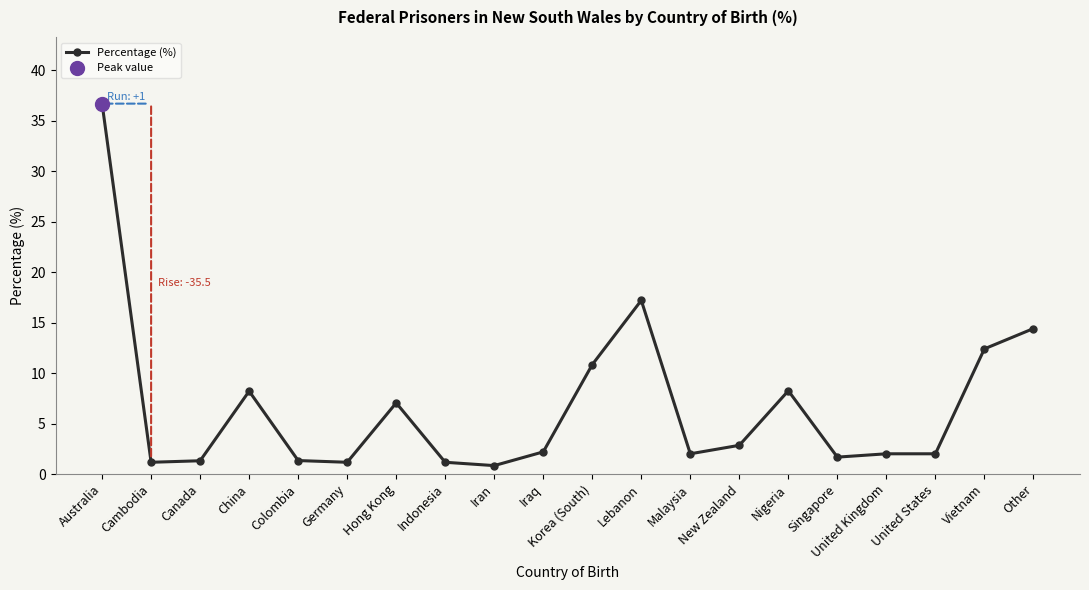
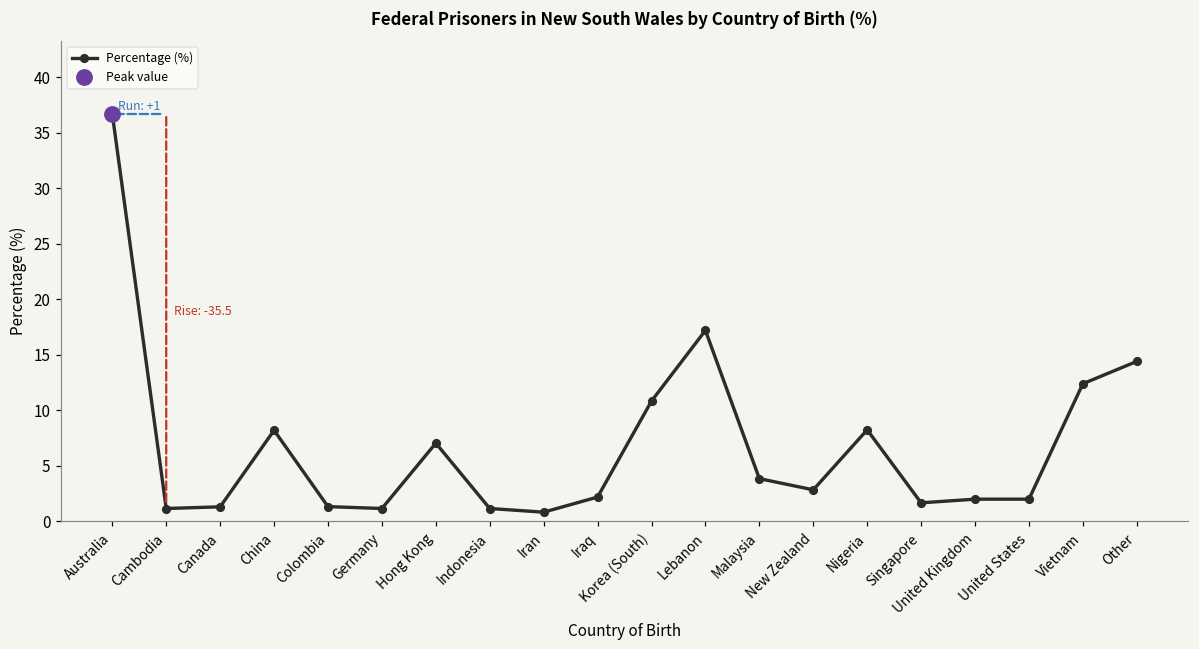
Percentage (%), Malaysia: 2.0 -> 3.9
